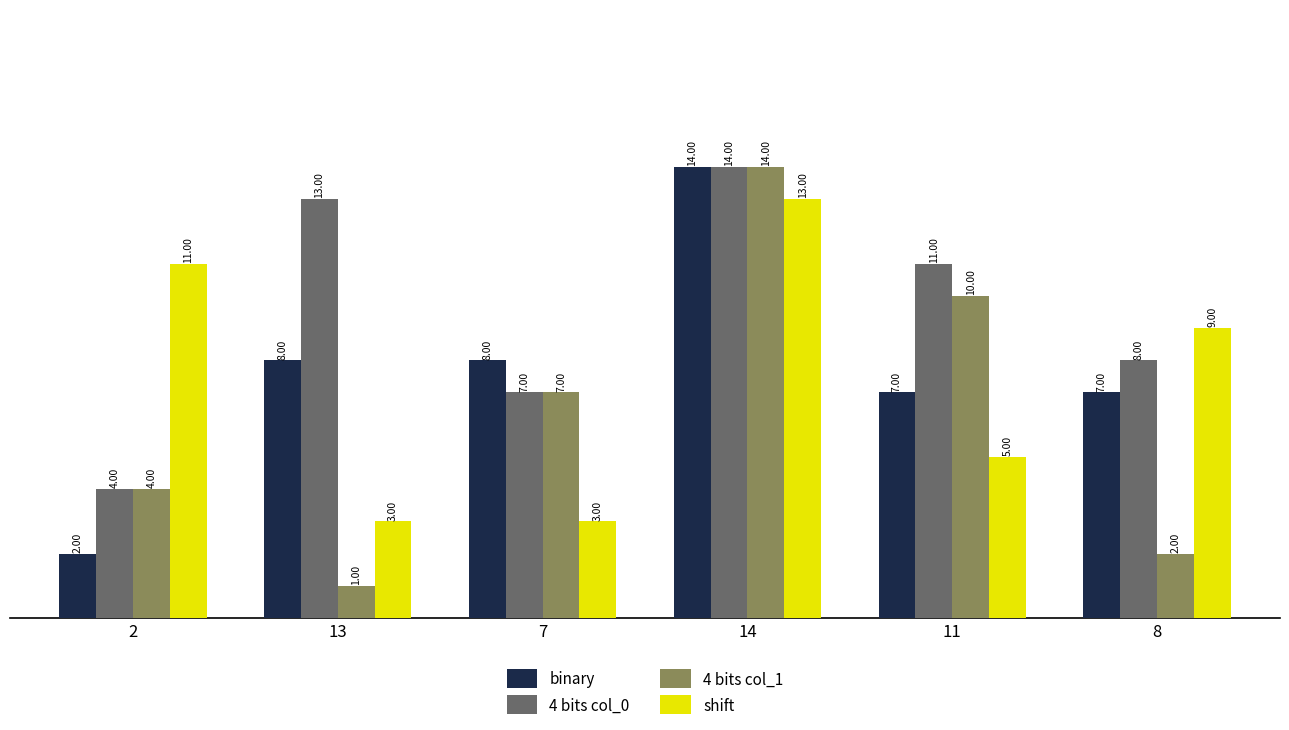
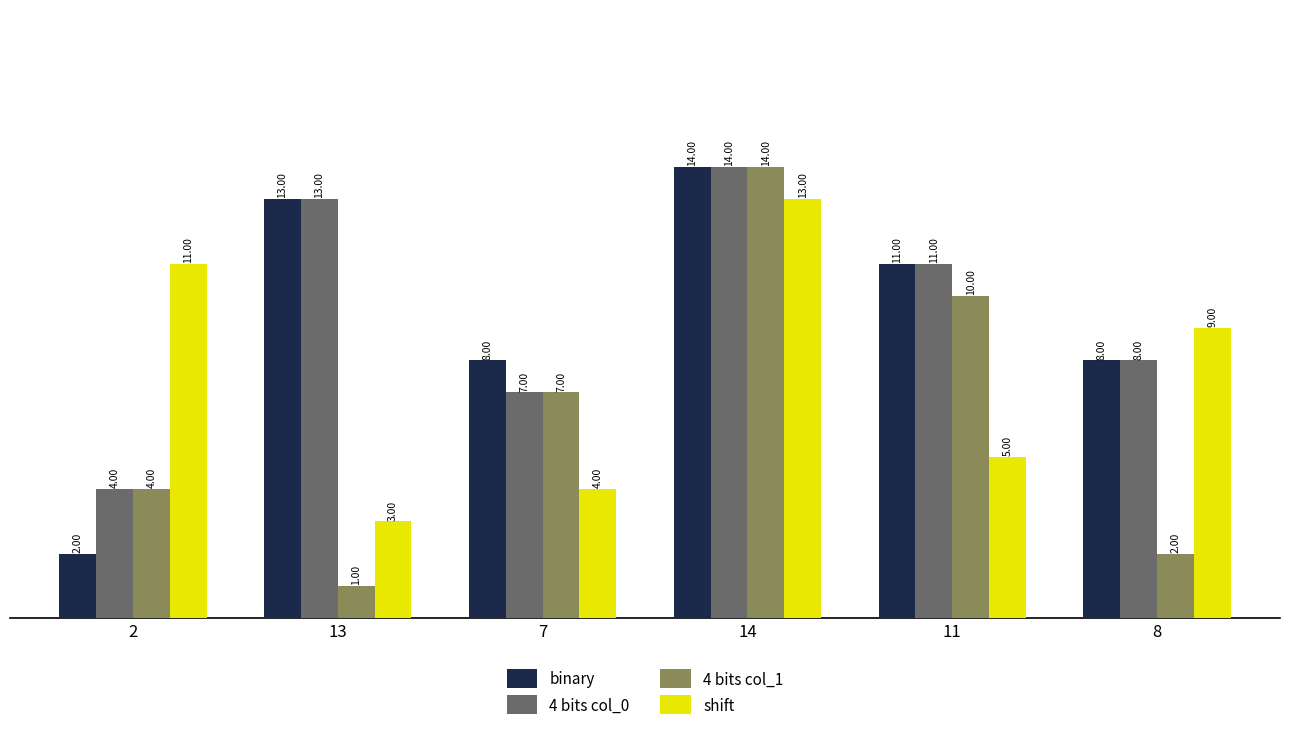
binary, 13: 8.00 -> 13.00
shift, 7: 3.00 -> 4.00
binary, 11: 7.00 -> 11.00
binary, 8: 7.00 -> 8.00
